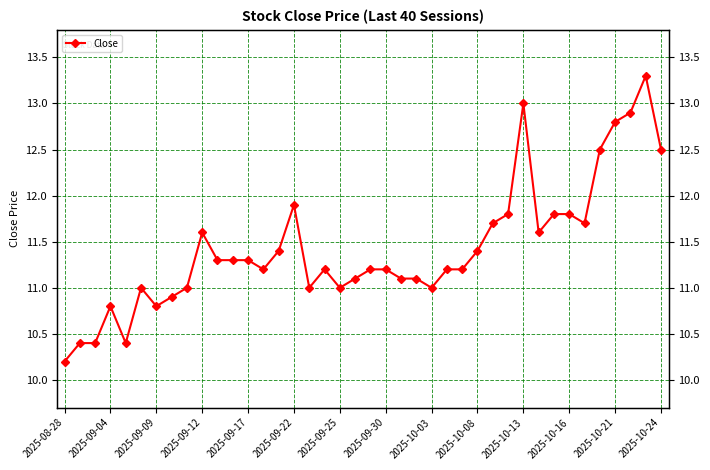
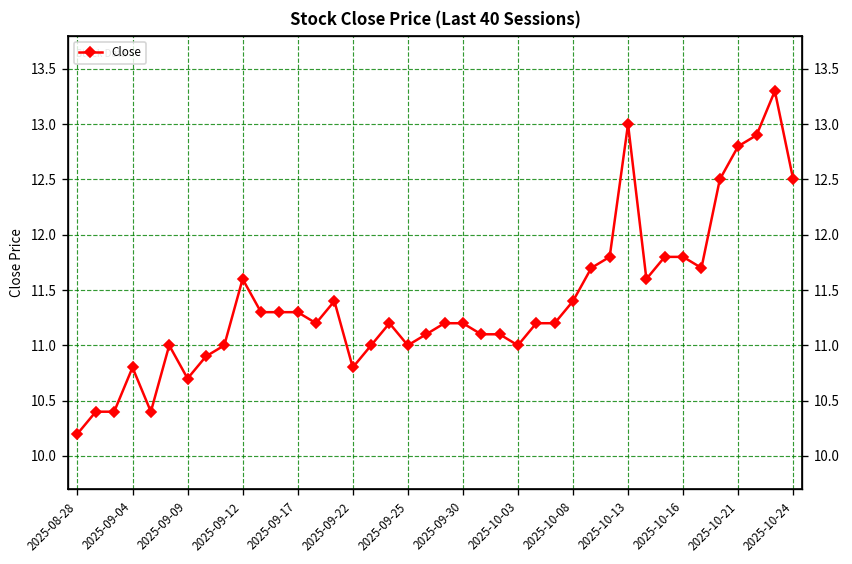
2025-09-09: 10.8 -> 10.7
2025-09-22: 11.9 -> 10.8
